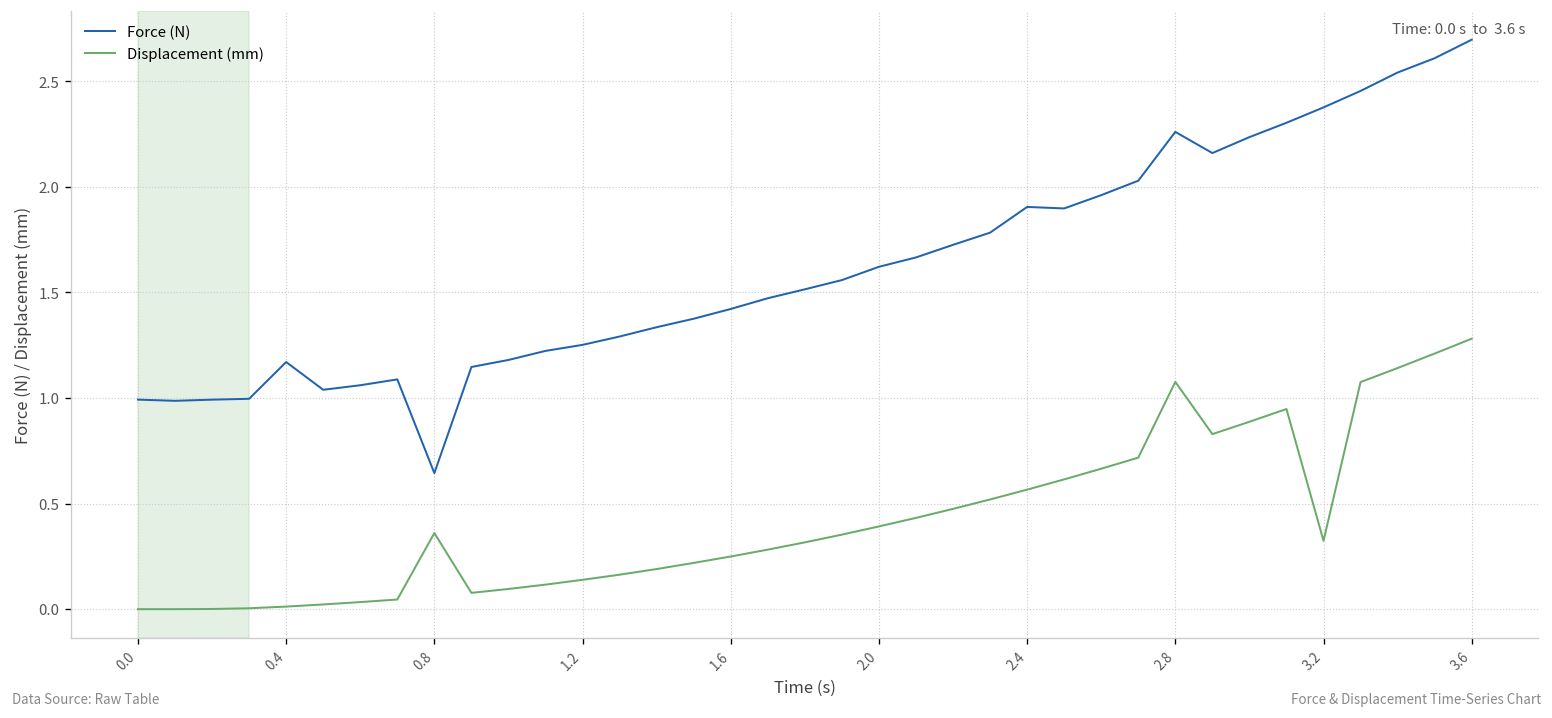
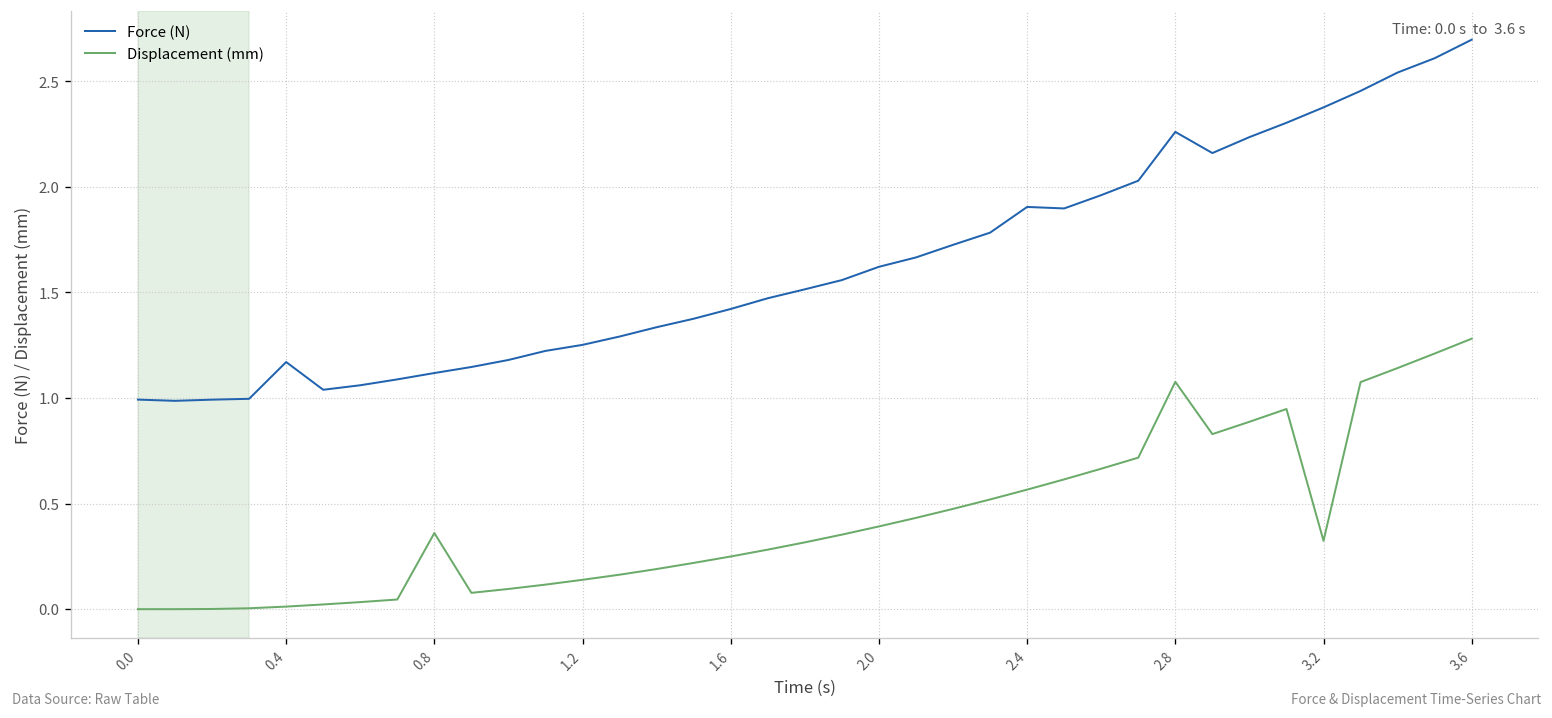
Force (N), 0.8: 0.64 -> 1.12
